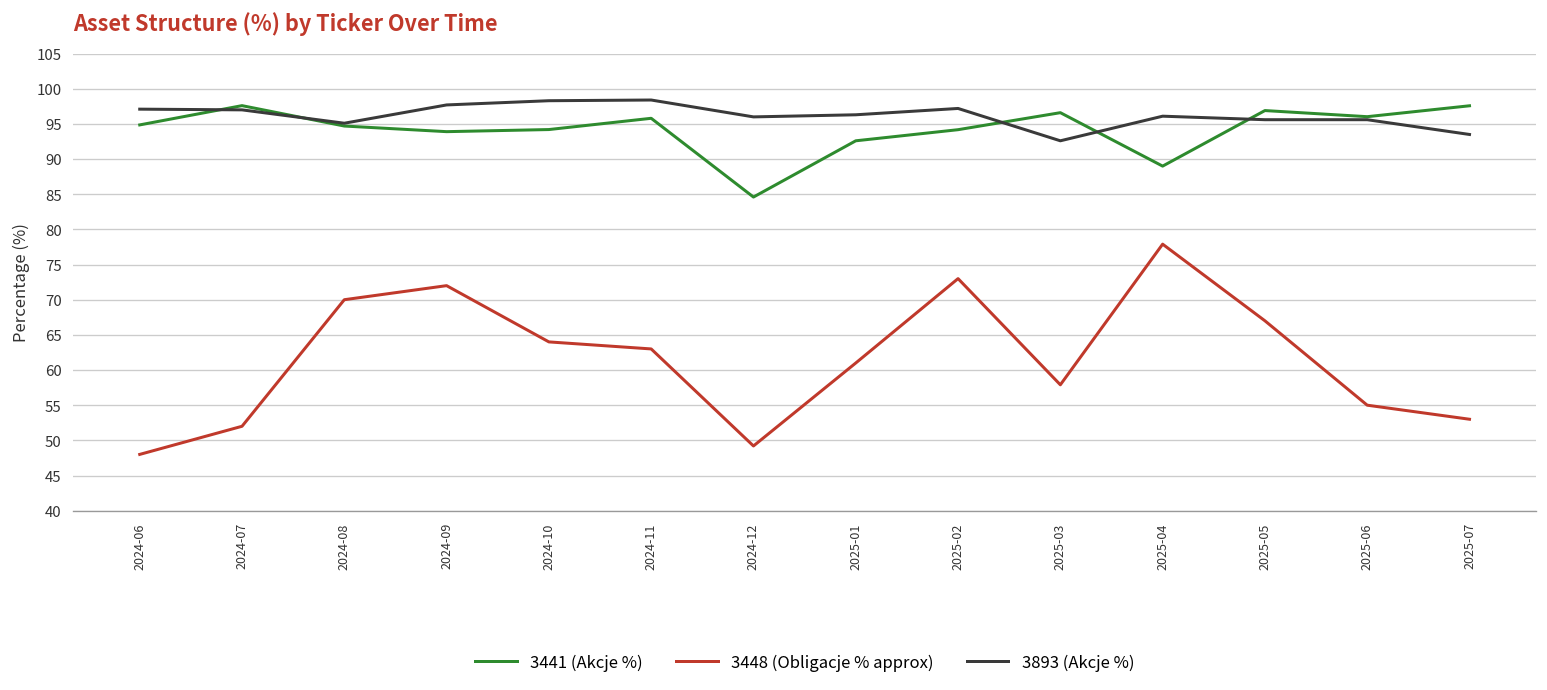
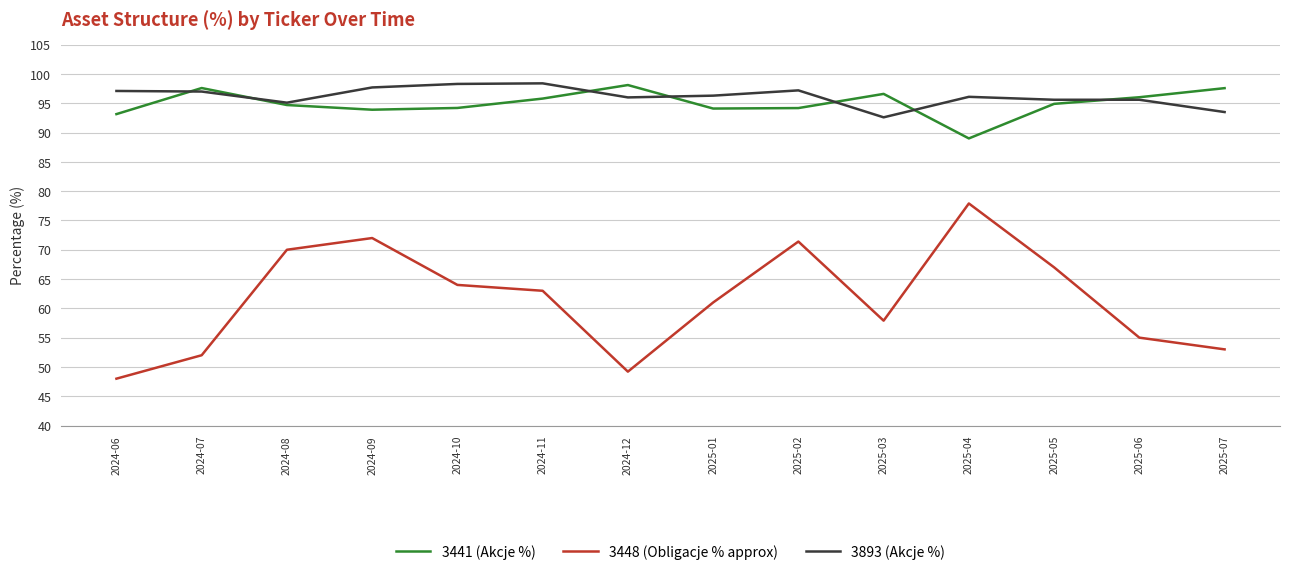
3441 (Akcje %), 2024-06: 95 -> 93
3441 (Akcje %), 2024-12: 85 -> 98
3441 (Akcje %), 2025-01: 93 -> 94
3448 (Obligacje % approx), 2025-02: 73 -> 71
3441 (Akcje %), 2025-05: 97 -> 95
